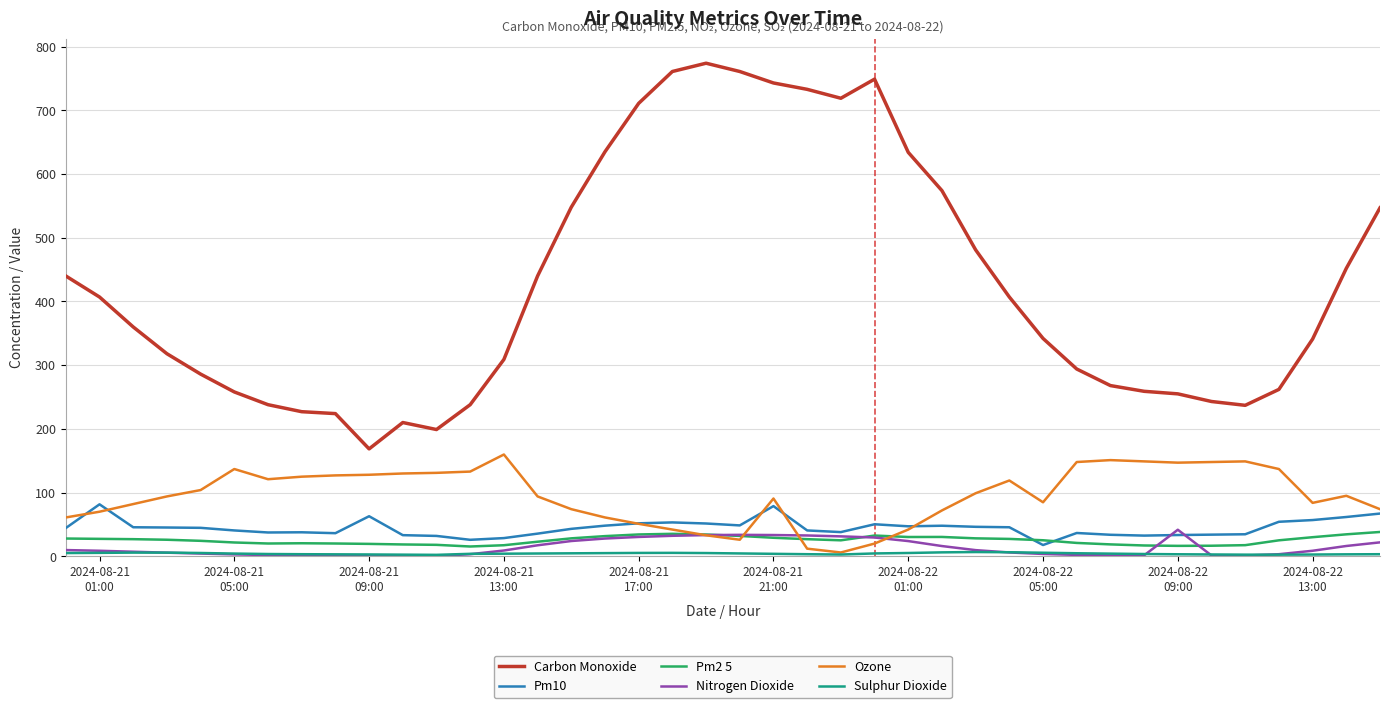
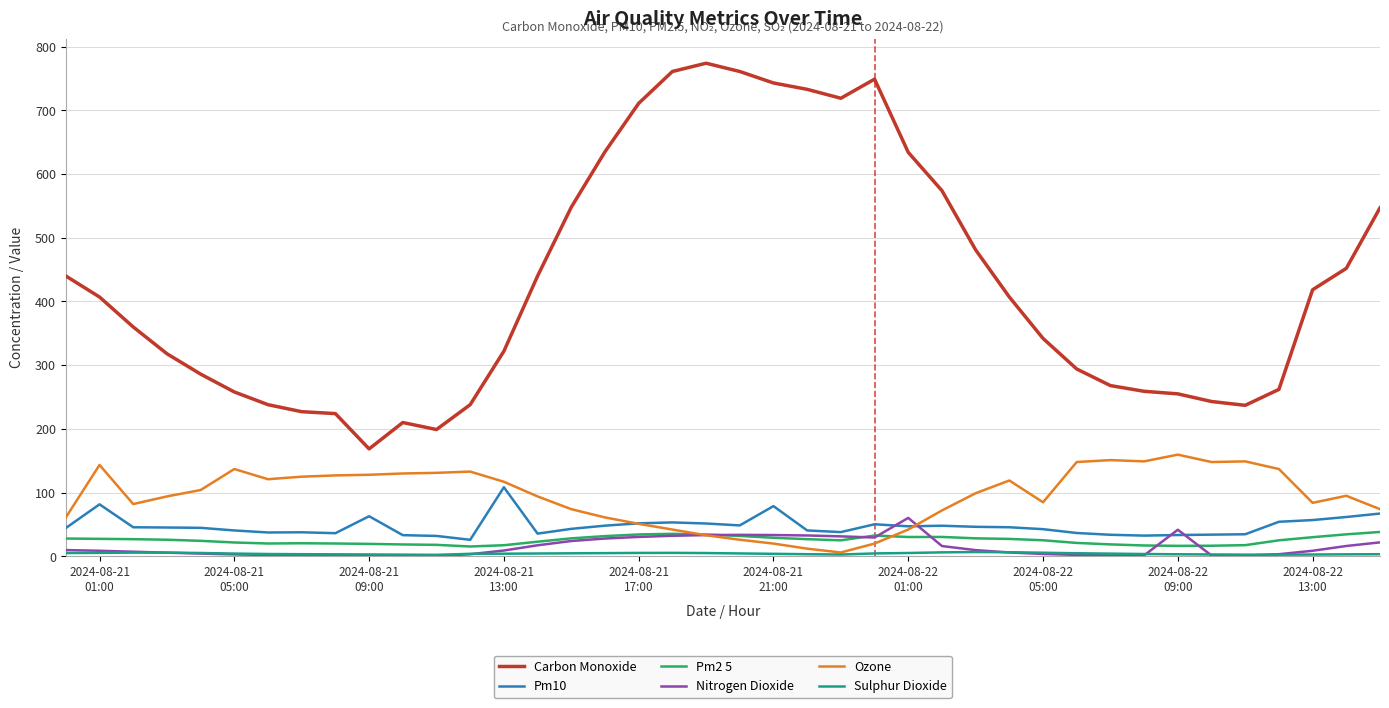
Ozone, 2024-08-21 01:00: 70 -> 140
Carbon Monoxide, 2024-08-21 13:00: 310 -> 320
Pm10, 2024-08-21 13:00: 30 -> 110
Ozone, 2024-08-21 13:00: 160 -> 120
Ozone, 2024-08-21 21:00: 90 -> 20
Nitrogen Dioxide, 2024-08-22 01:00: 20 -> 60
Pm10, 2024-08-22 05:00: 20 -> 40
Ozone, 2024-08-22 09:00: 150 -> 160
Carbon Monoxide, 2024-08-22 13:00: 340 -> 420
